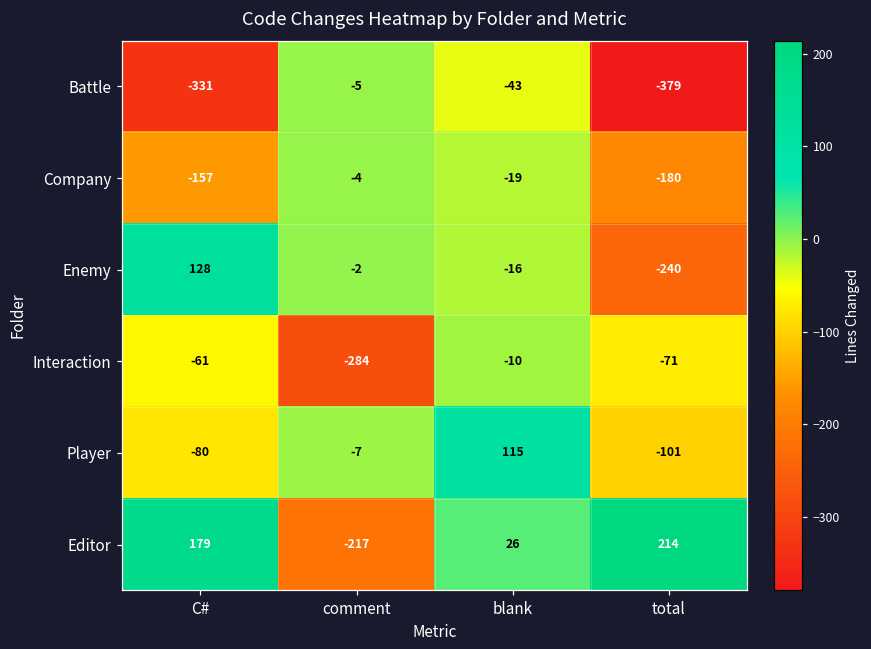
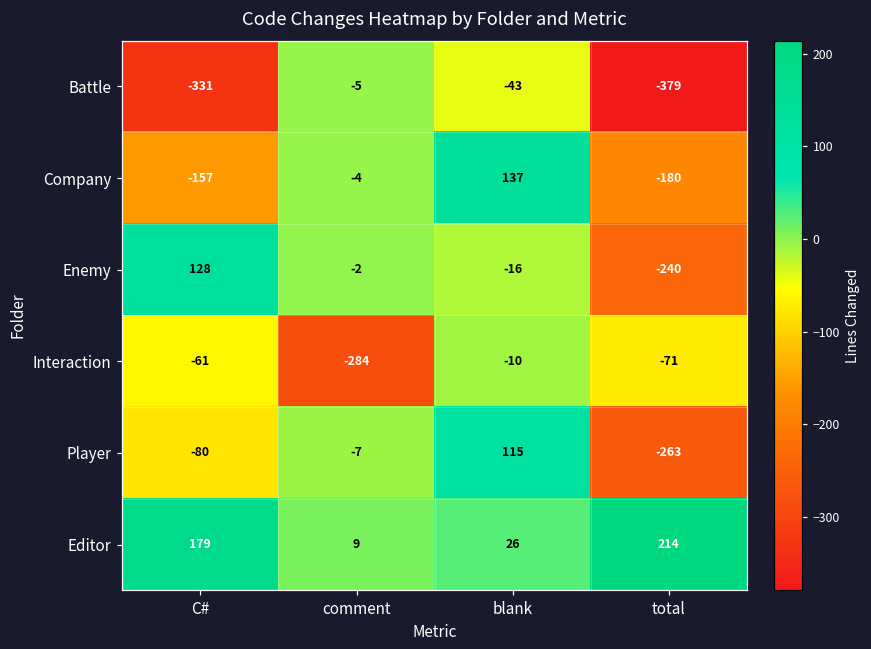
Company, blank: -19 -> 137
Player, total: -101 -> -263
Editor, comment: -217 -> 9
